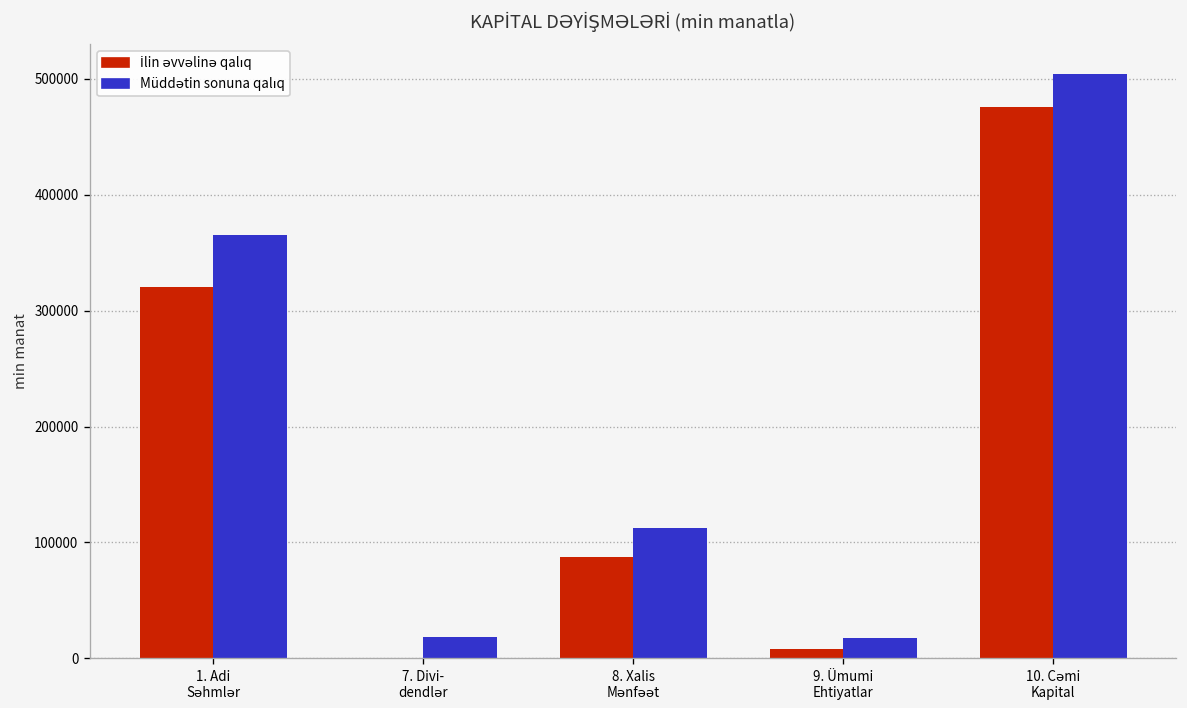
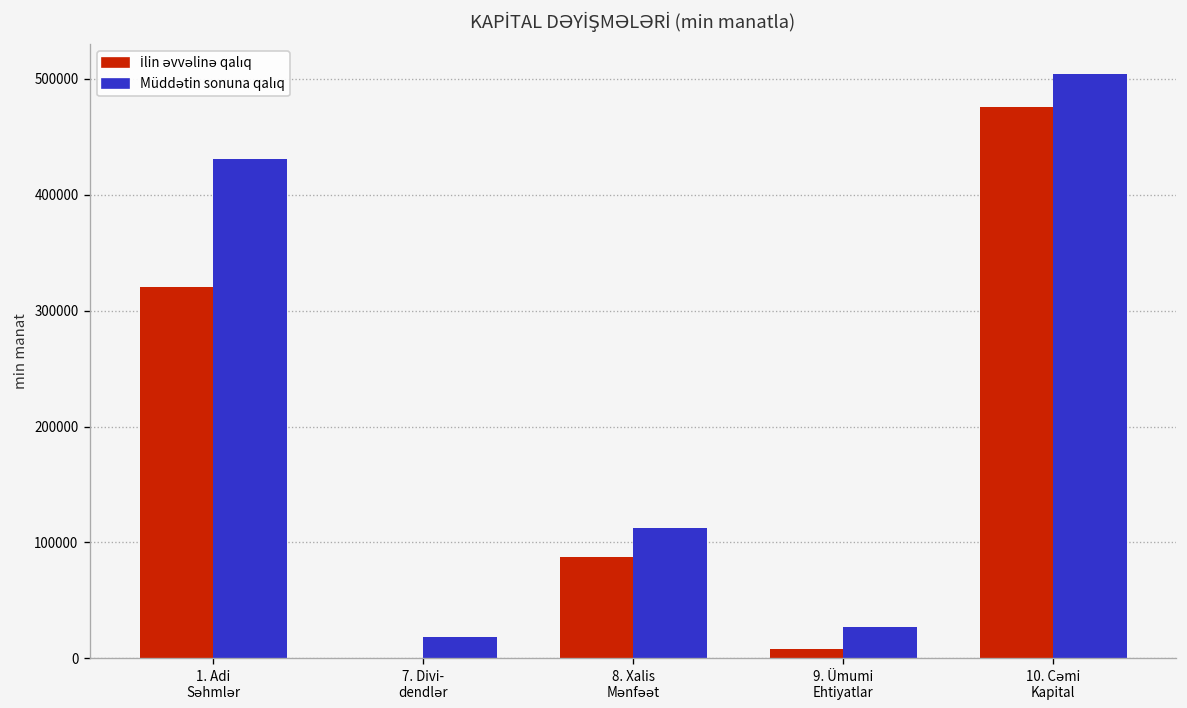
Müddətin sonuna qalıq, 1. Adi Səhmlər: 360000 -> 430000
Müddətin sonuna qalıq, 9. Ümumi Ehtiyatlar: 20000 -> 30000
